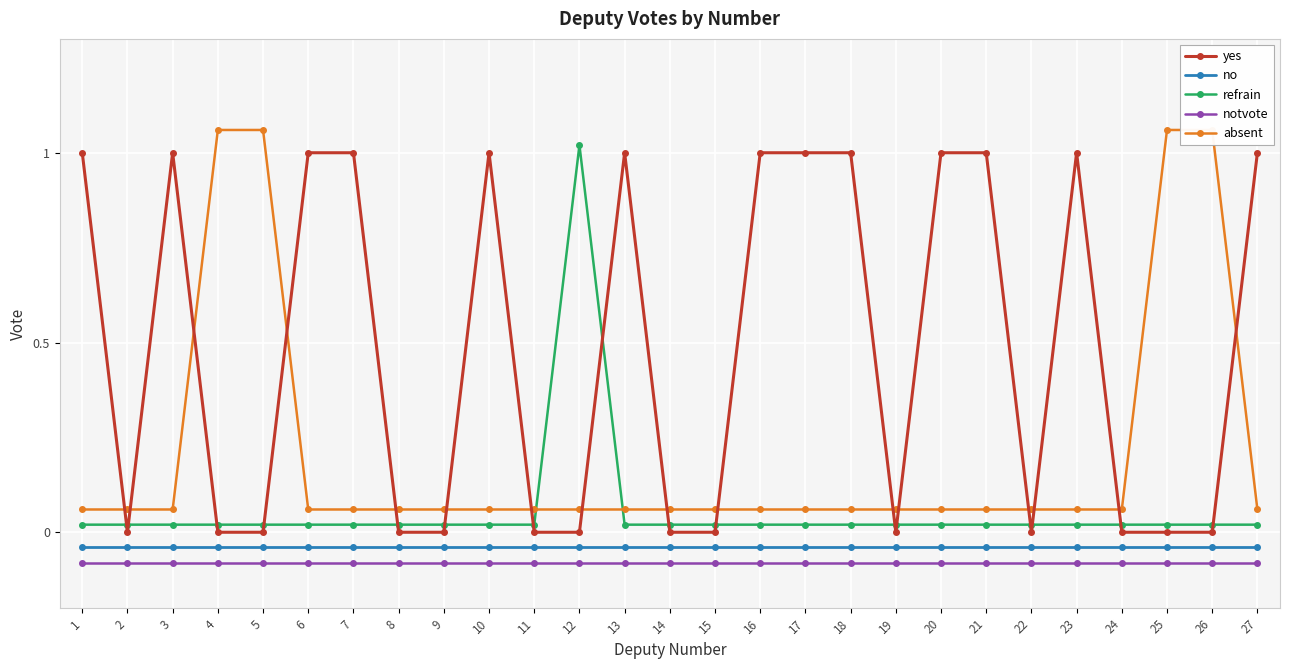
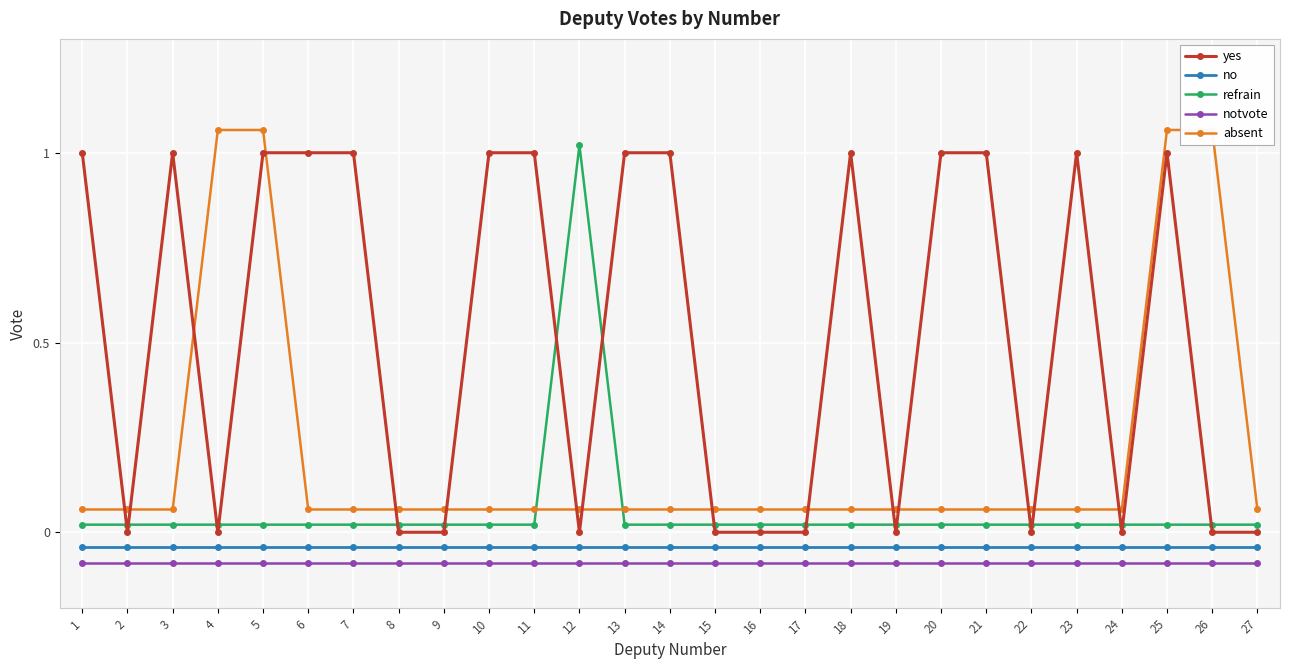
yes, 5: 0 -> 1
yes, 11: 0 -> 1
yes, 14: 0 -> 1
yes, 16: 1 -> 0
yes, 17: 1 -> 0
yes, 25: 0 -> 1
yes, 27: 1 -> 0
